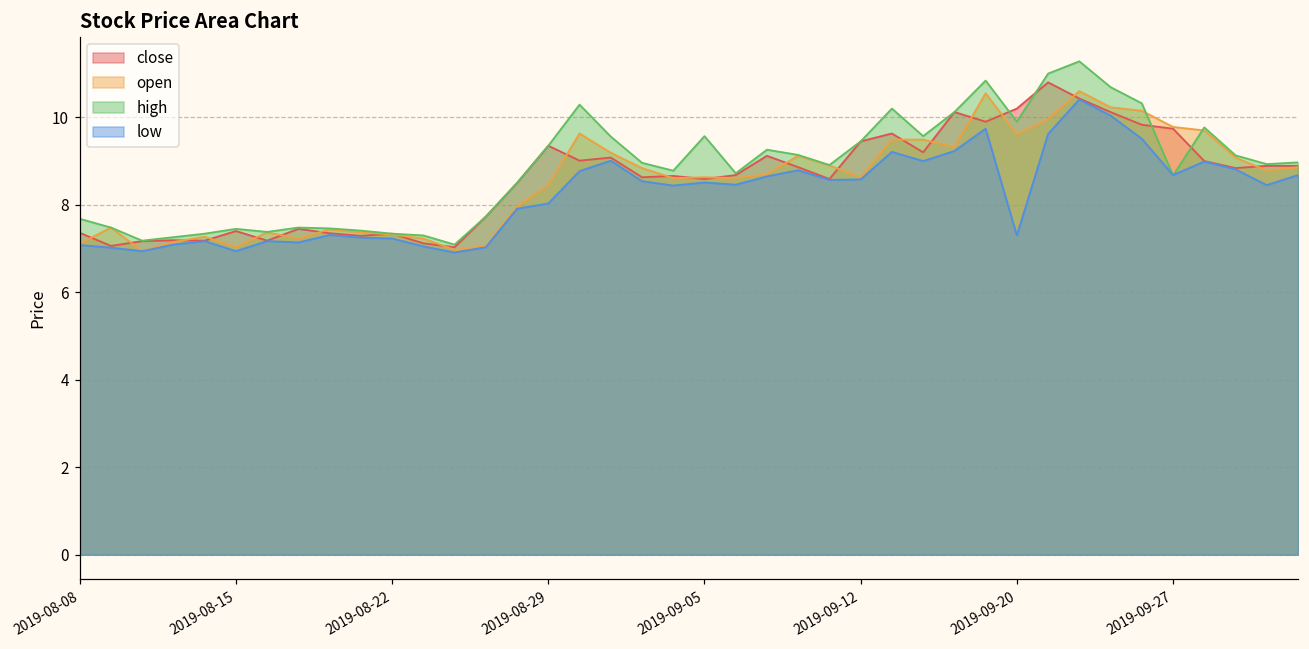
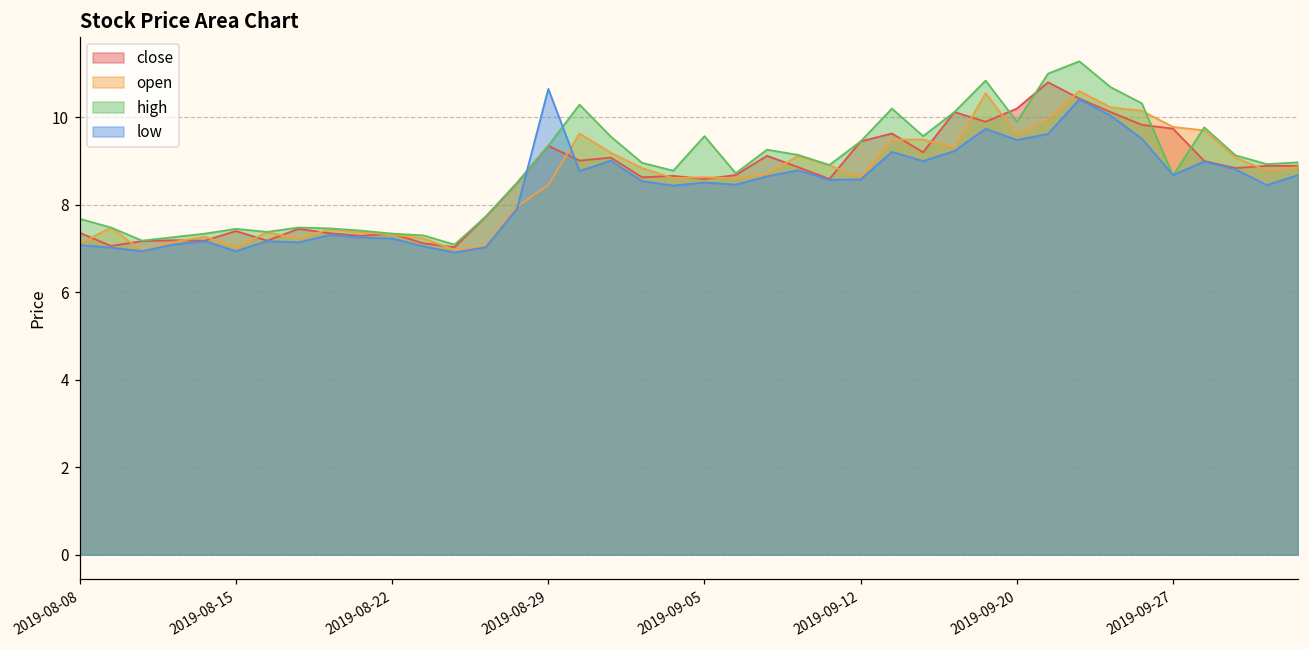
low, 2019-08-29: 8.0 -> 10.7
low, 2019-09-20: 7.3 -> 9.5
